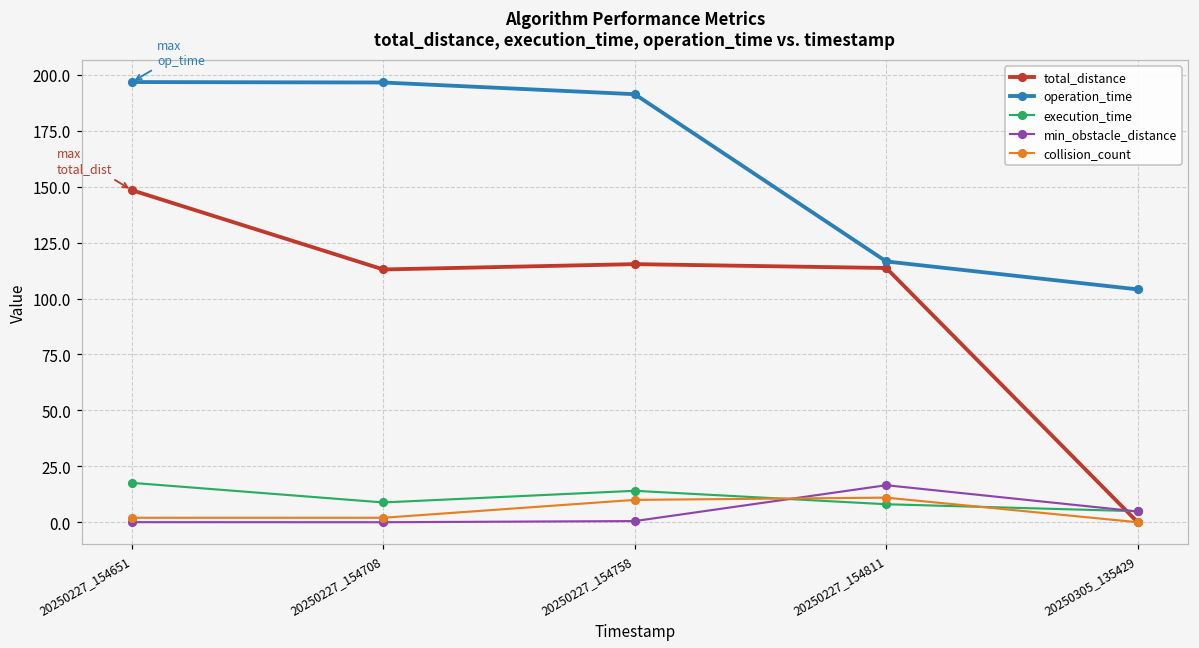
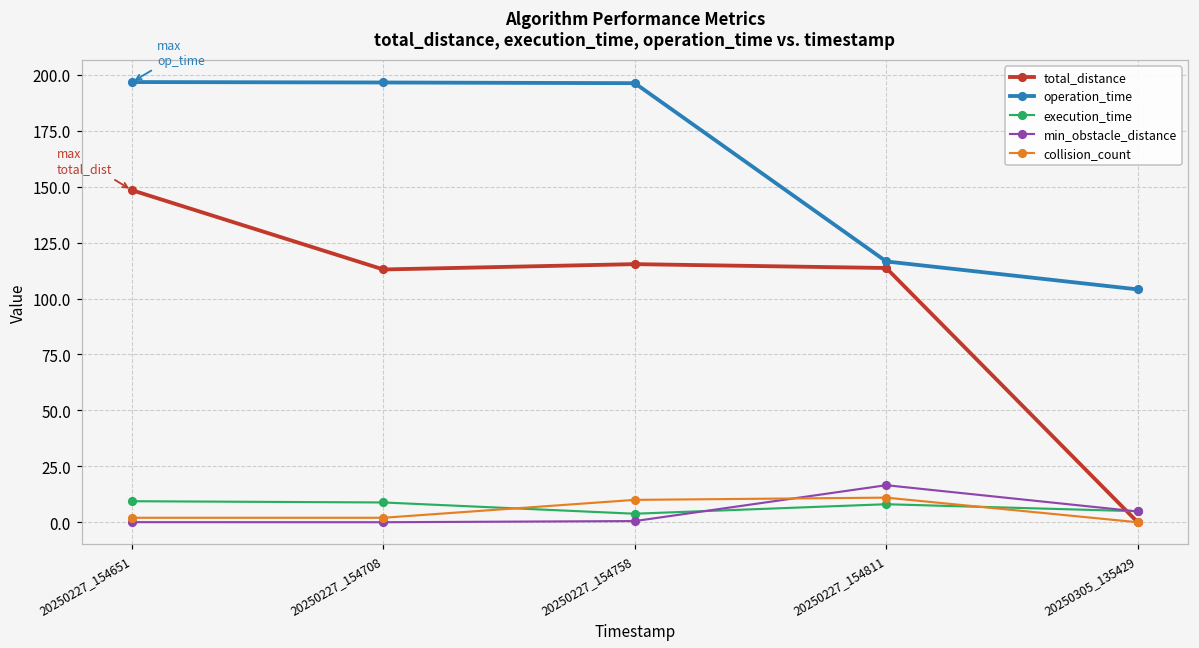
execution_time, 20250227_154651: 18 -> 9
operation_time, 20250227_154758: 191 -> 196
execution_time, 20250227_154758: 14 -> 4
